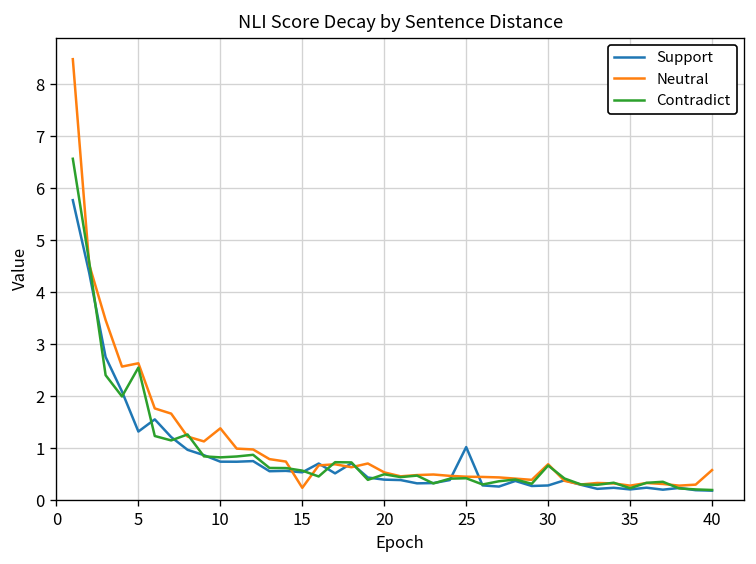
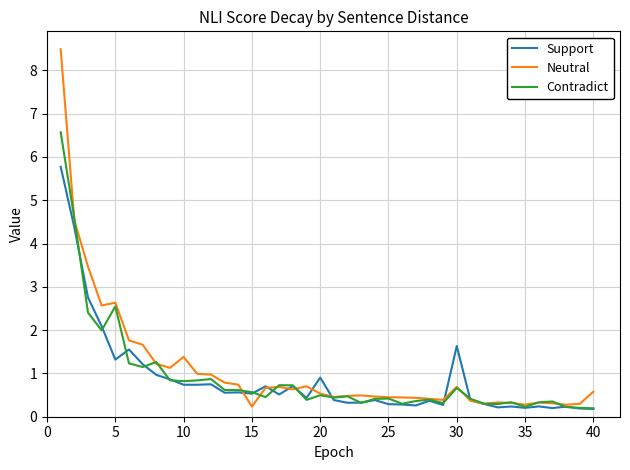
Support, 20: 0.4 -> 0.9
Support, 25: 1.0 -> 0.3
Support, 30: 0.3 -> 1.6
